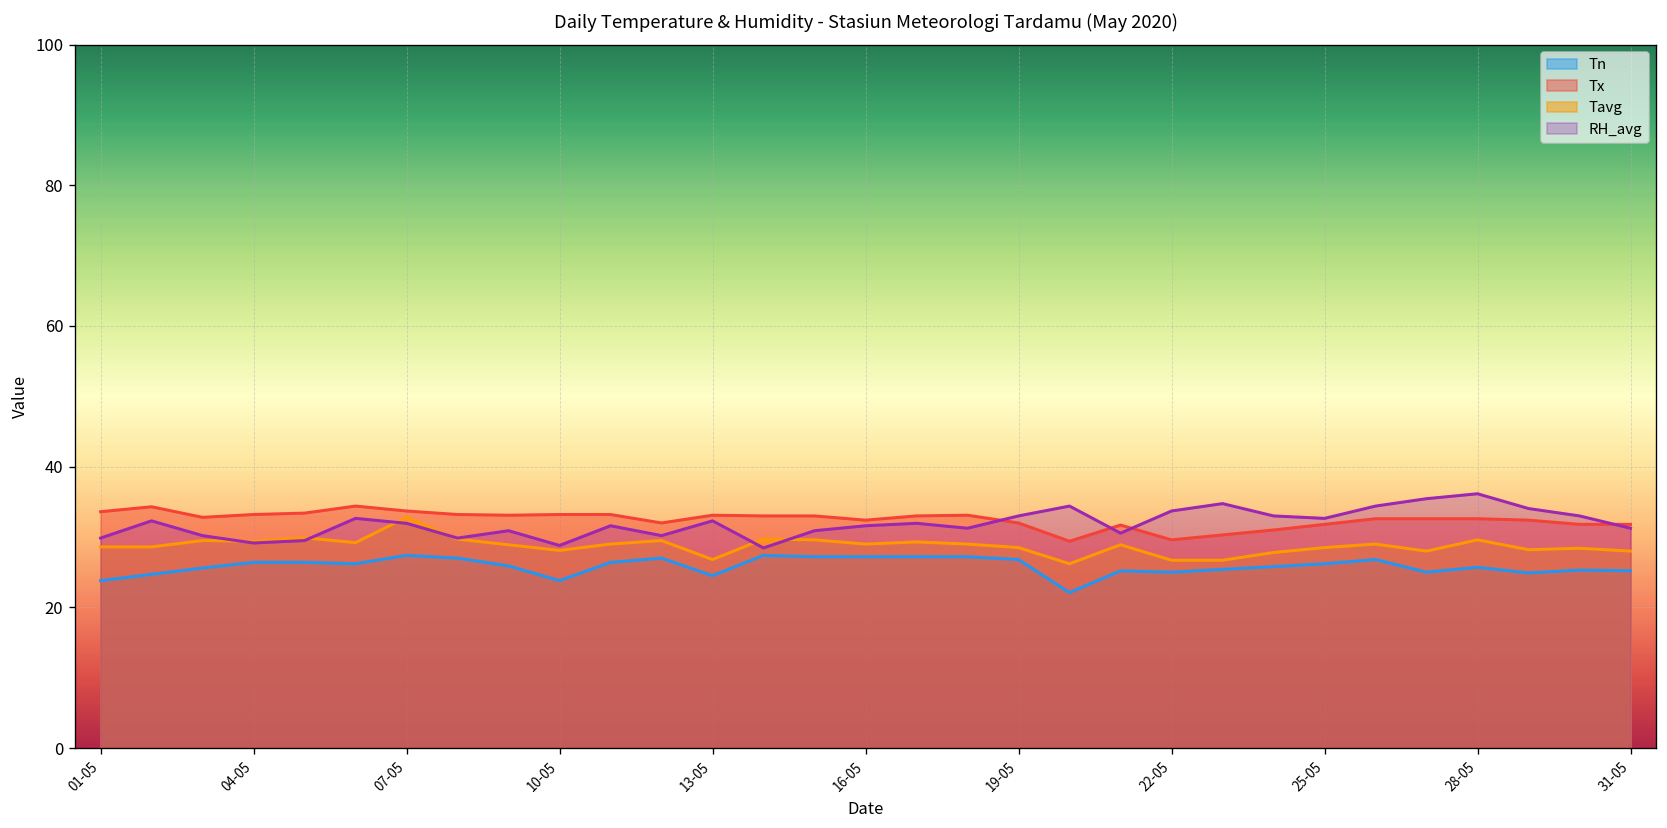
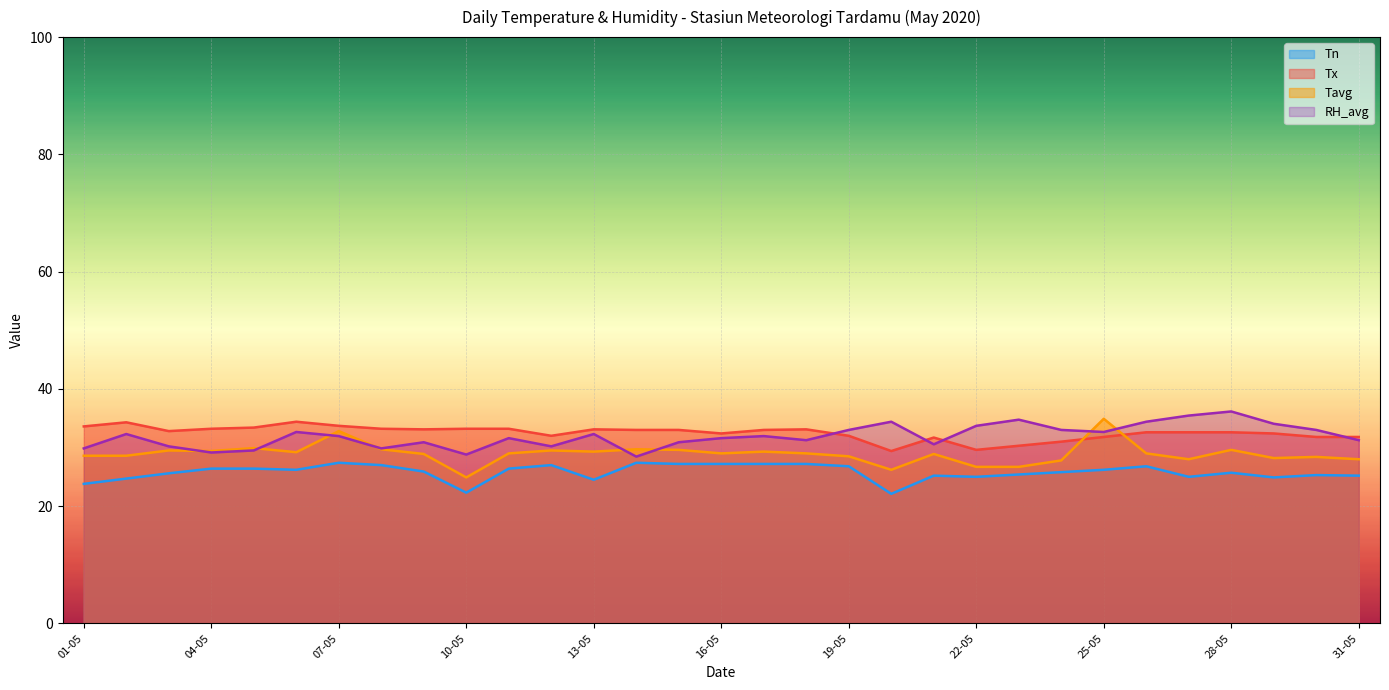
Tn, 10-05: 24 -> 22
Tavg, 10-05: 28 -> 25
Tavg, 13-05: 27 -> 29
Tavg, 25-05: 29 -> 35
